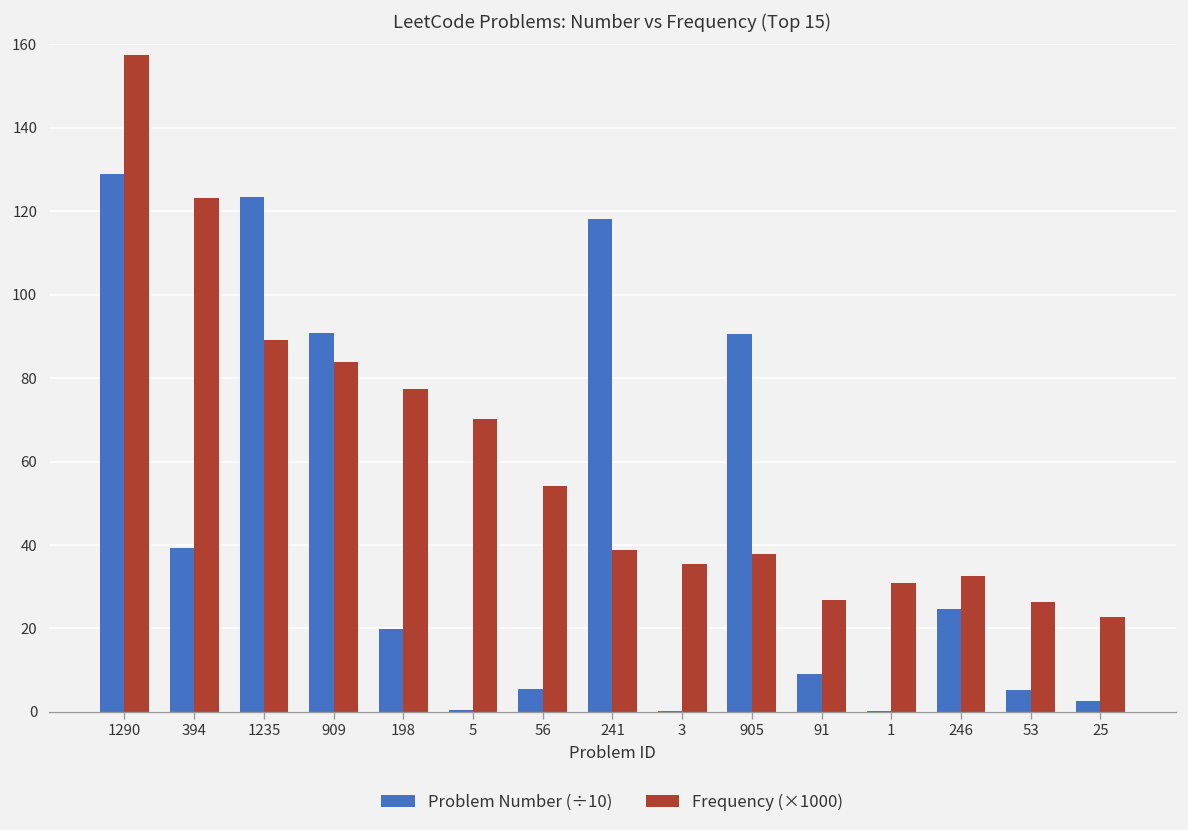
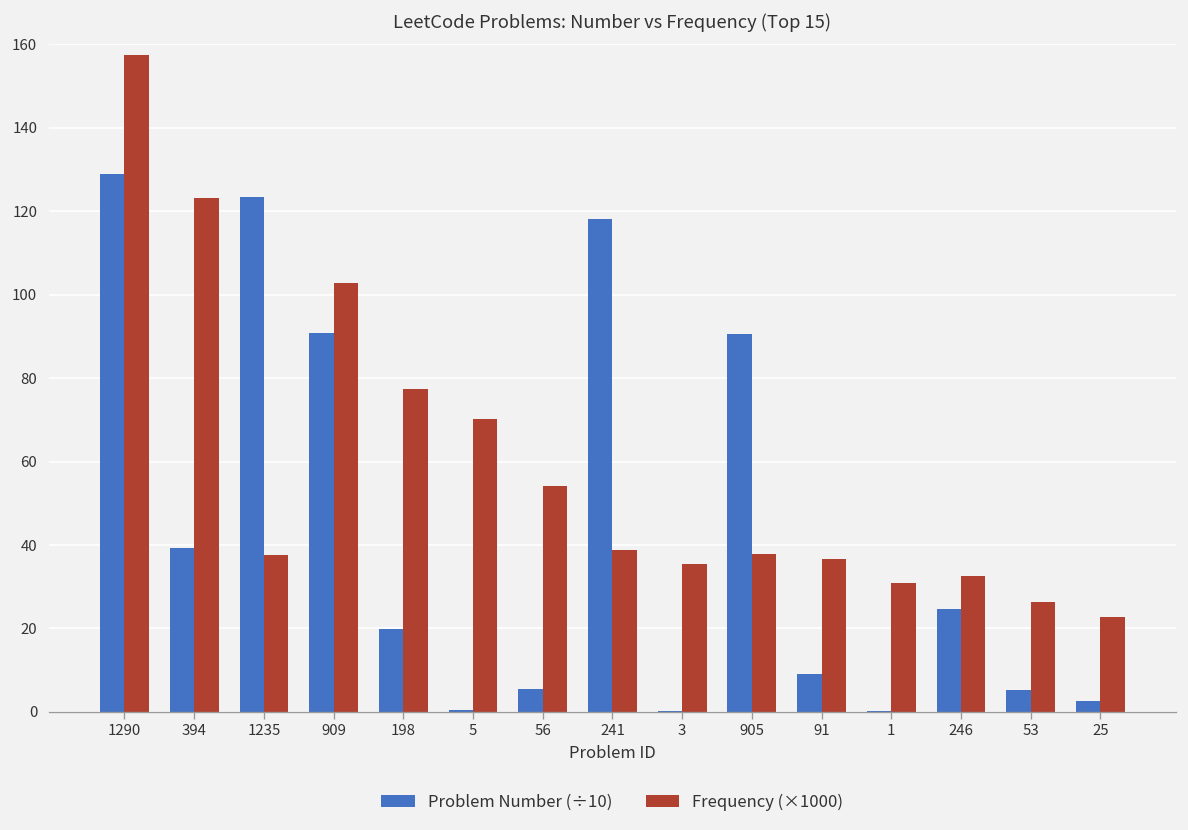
Frequency (×1000), 1235: 89 -> 38
Frequency (×1000), 909: 84 -> 103
Frequency (×1000), 91: 27 -> 37
